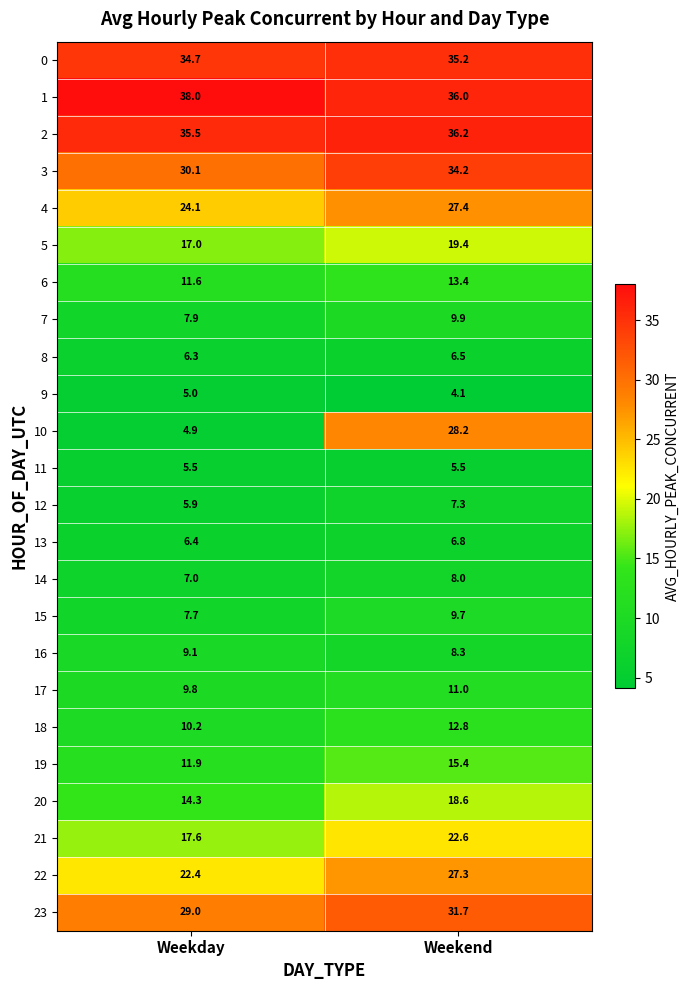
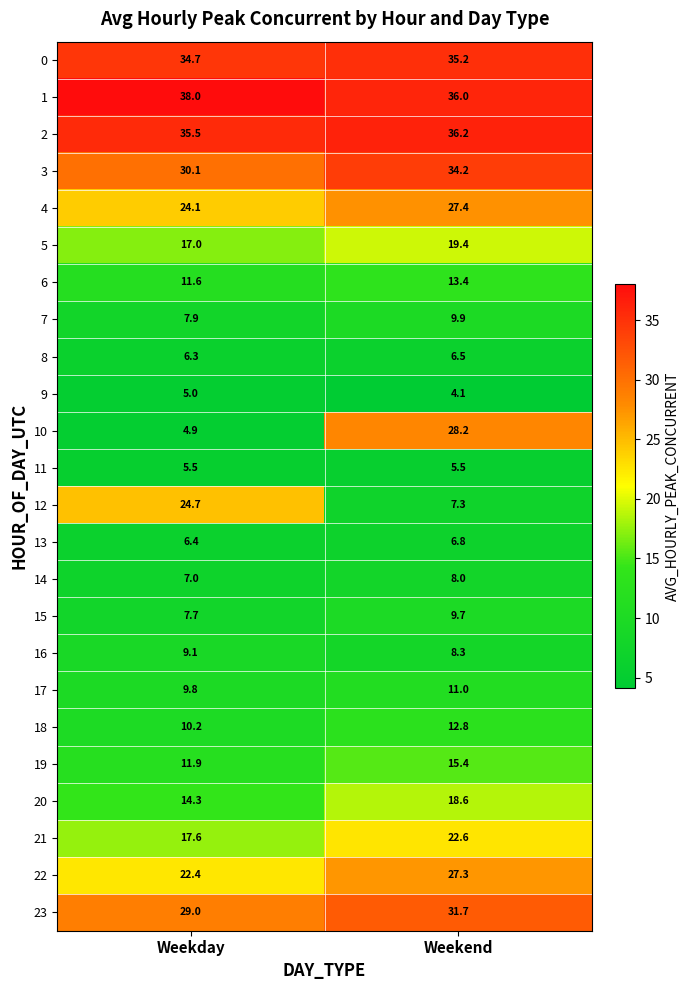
12, Weekday: 5.9 -> 24.7
